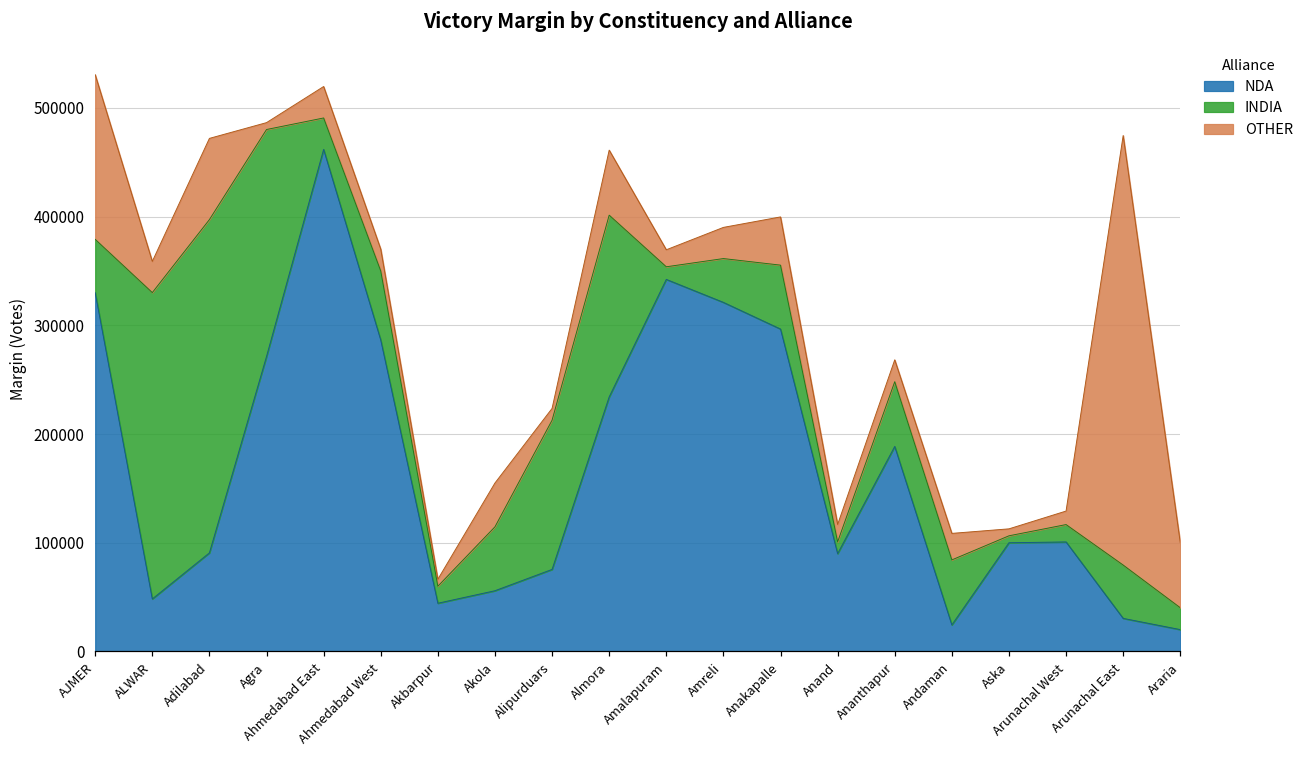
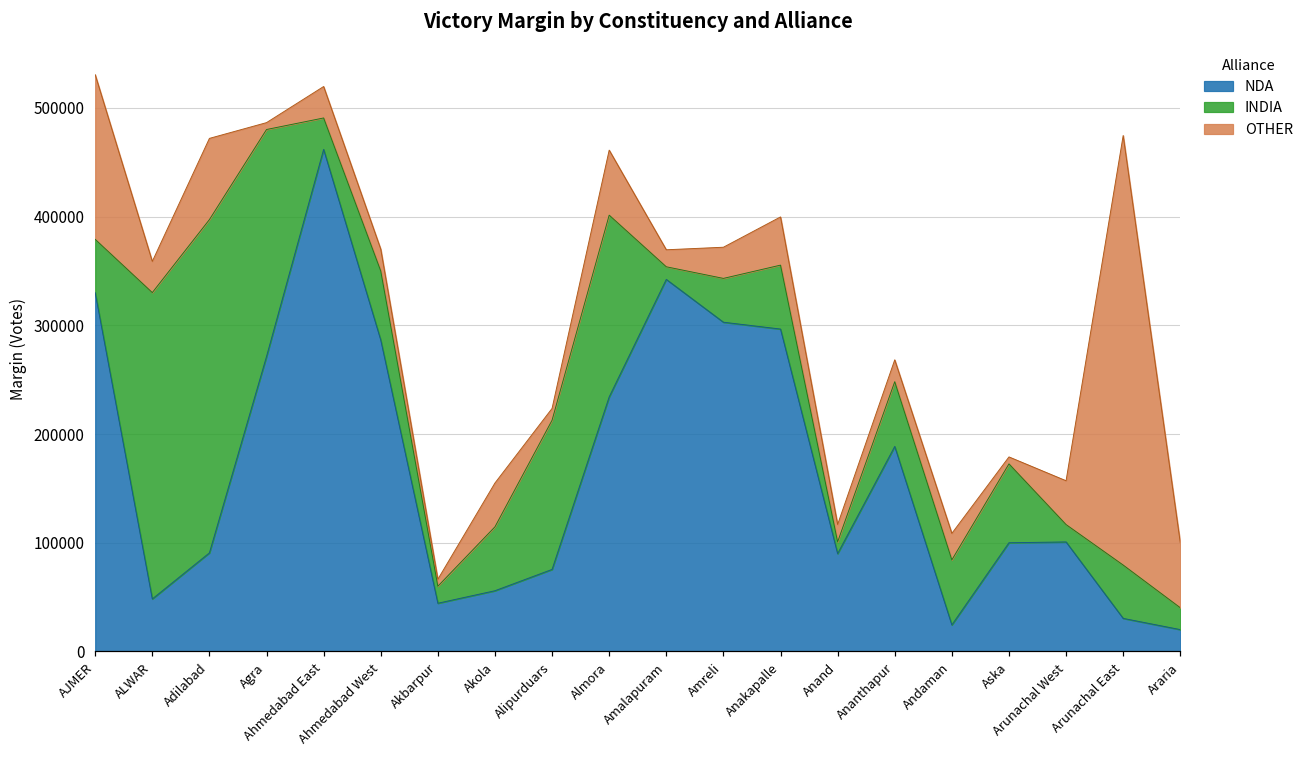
NDA, Amreli: 320000 -> 300000
INDIA, Aska: 10000 -> 70000
OTHER, Arunachal West: 10000 -> 40000
